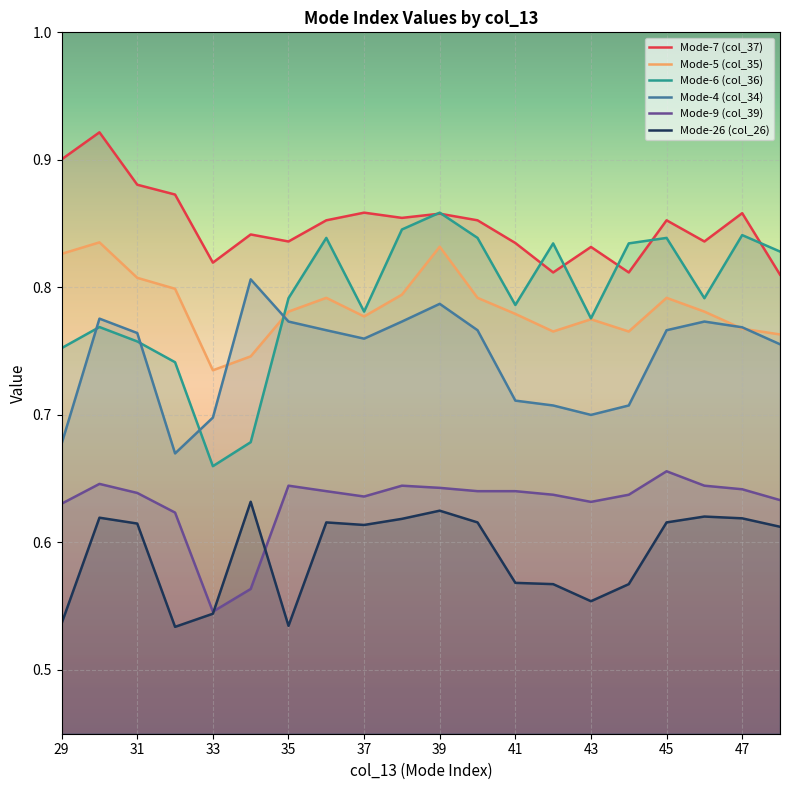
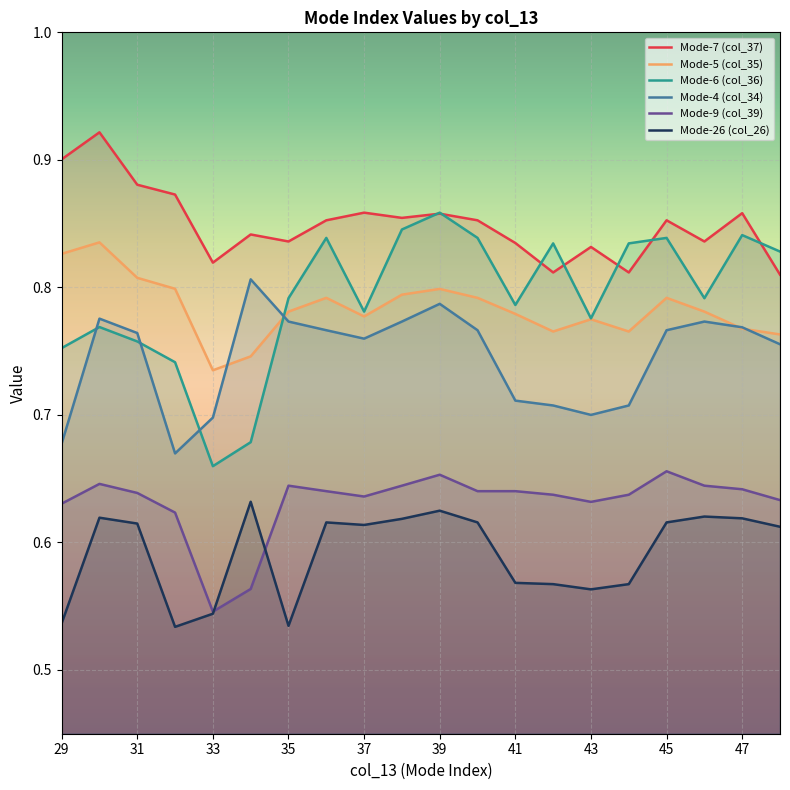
Mode-5 (col_35), 39: 0.832 -> 0.799
Mode-9 (col_39), 39: 0.643 -> 0.653
Mode-26 (col_26), 43: 0.554 -> 0.563
